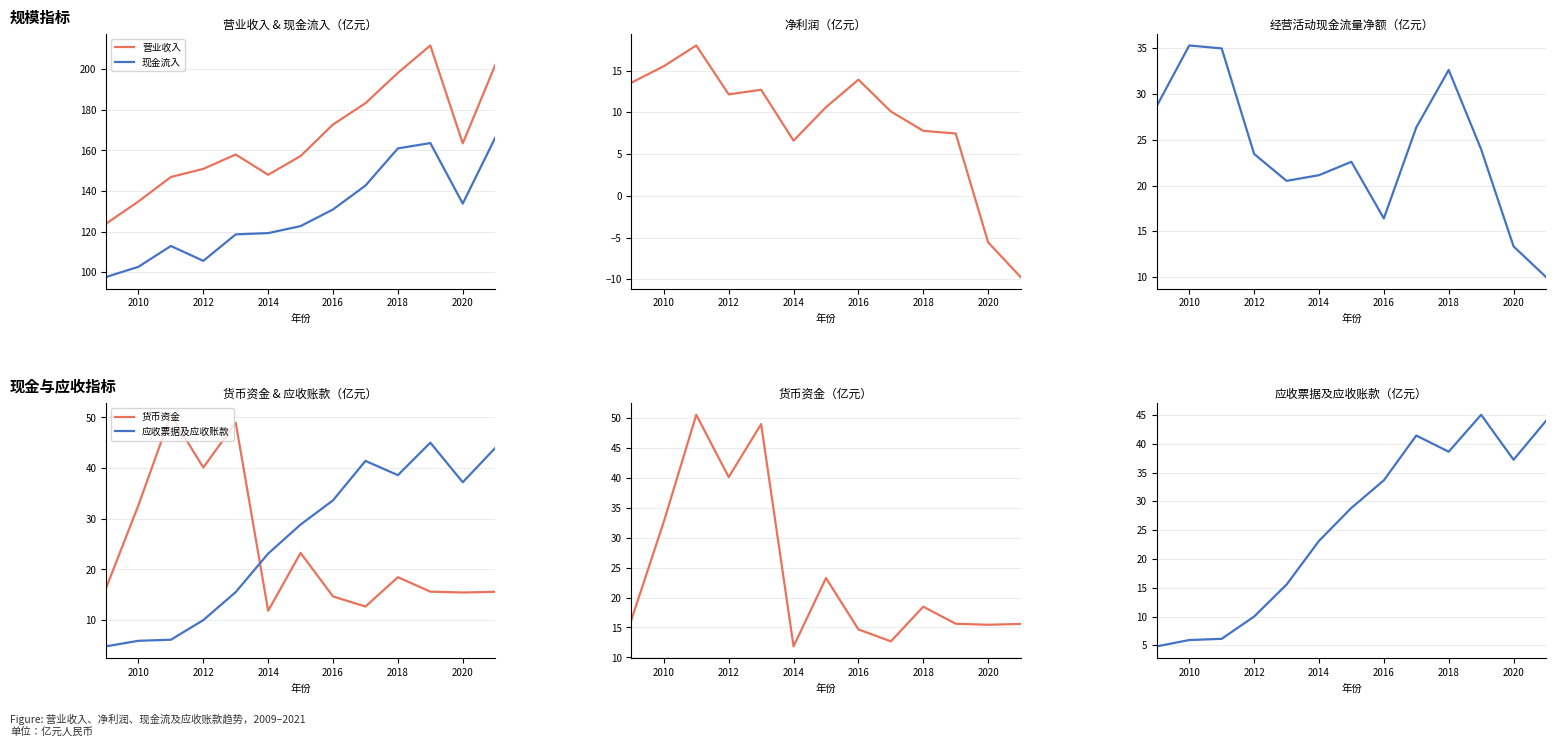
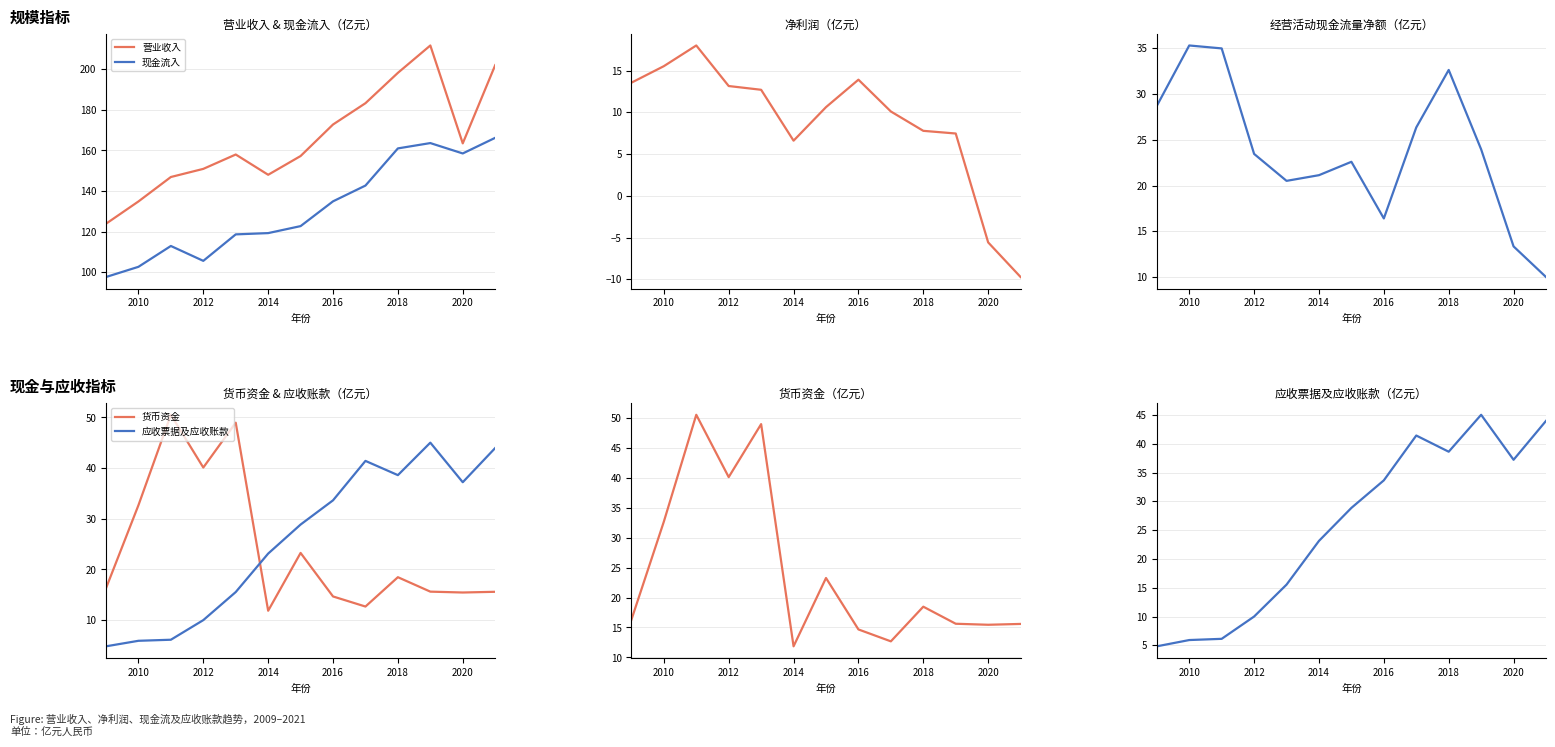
营业收入 & 现金流入（亿元）, 现金流入, 2016: 131 -> 135
营业收入 & 现金流入（亿元）, 现金流入, 2020: 134 -> 159
净利润（亿元）, 2012: 12 -> 13
